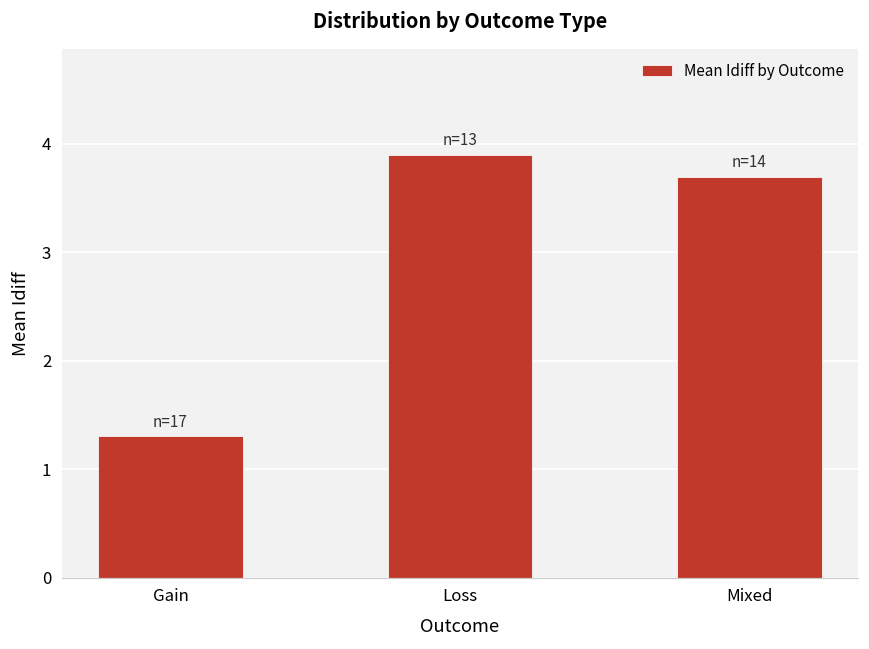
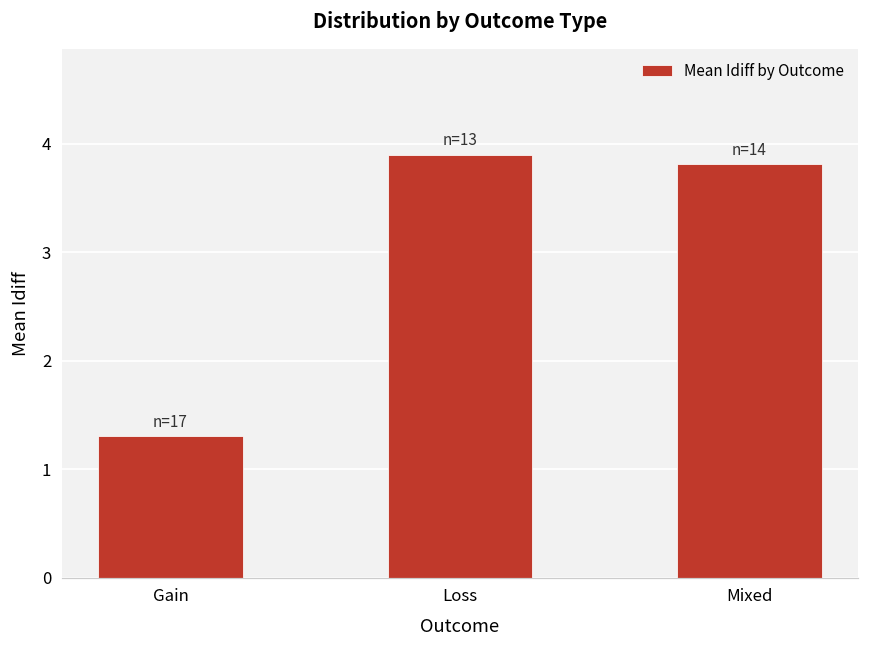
Mixed: 3.7 -> 3.8
